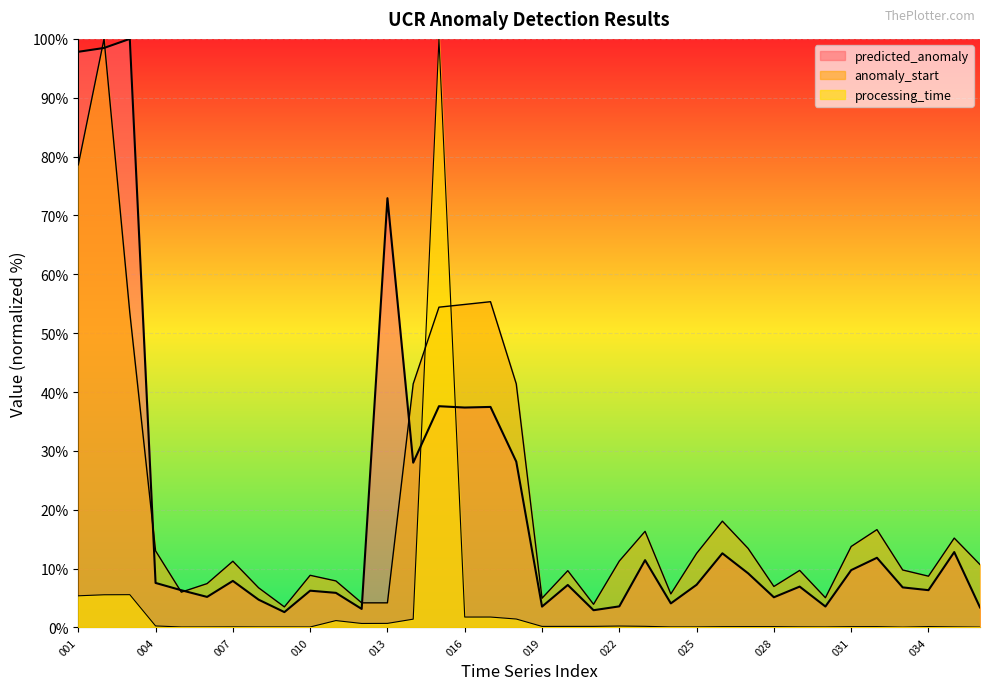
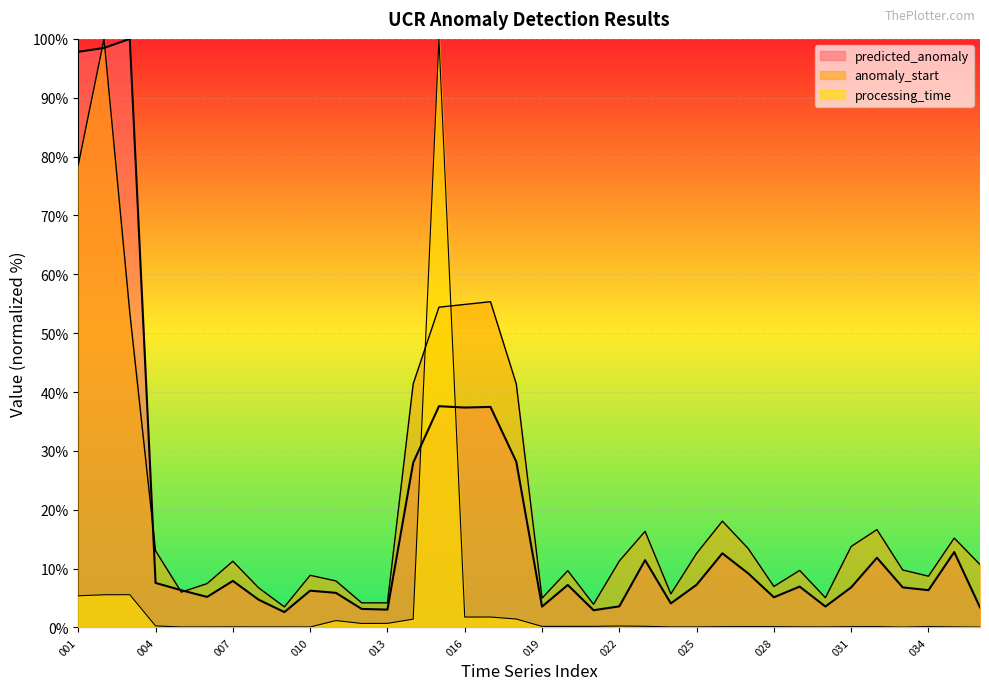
predicted_anomaly, 013: 73% -> 3%
predicted_anomaly, 031: 10% -> 7%
